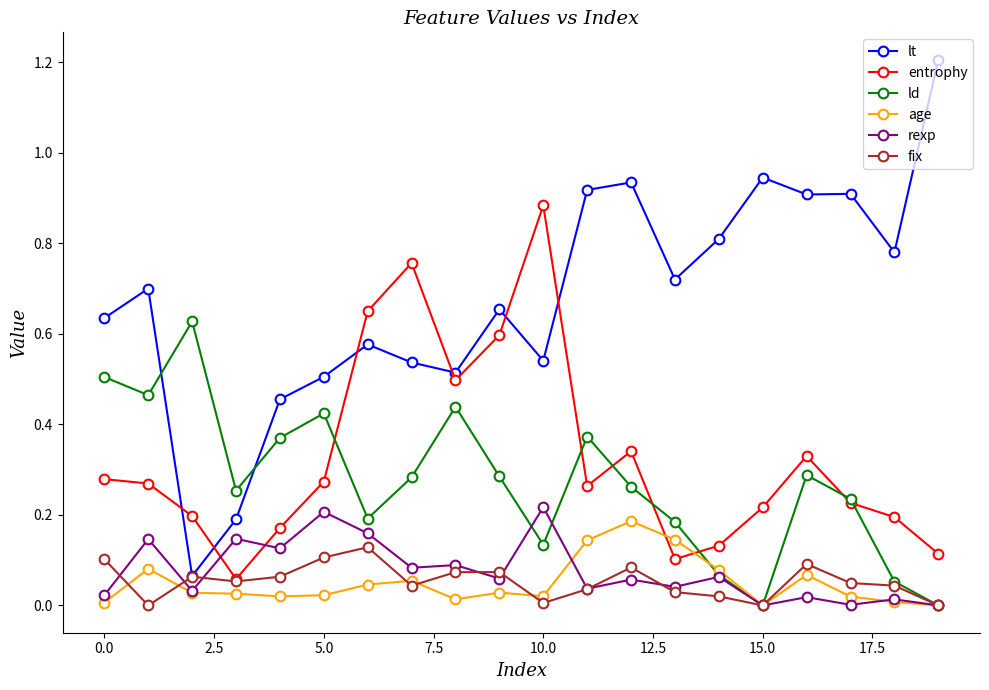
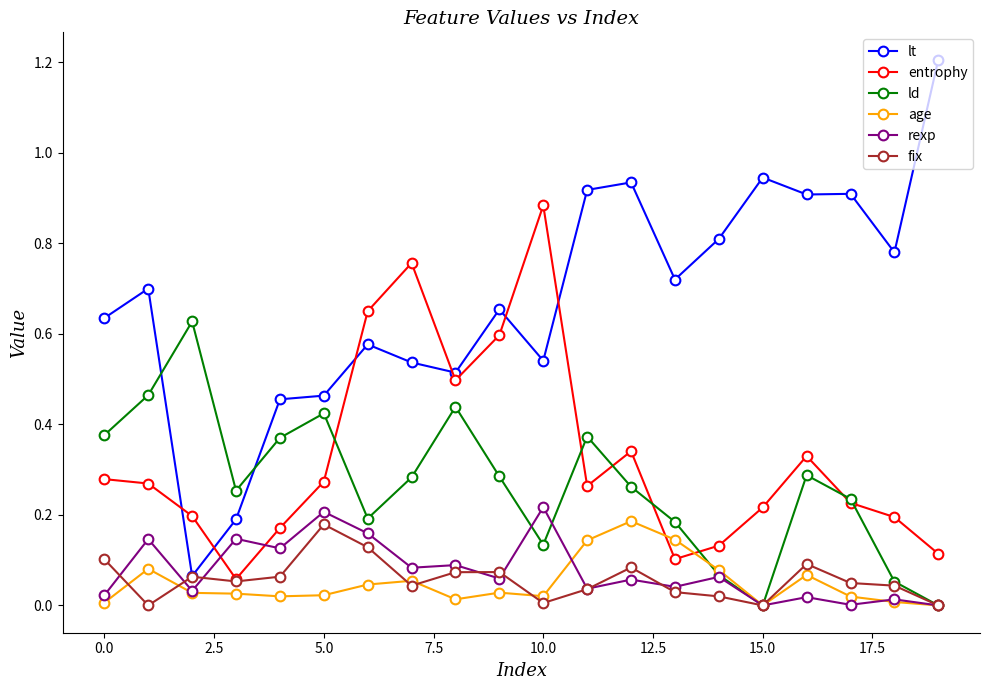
ld, 0.0: 0.50 -> 0.38
lt, 5.0: 0.51 -> 0.46
fix, 5.0: 0.11 -> 0.18
